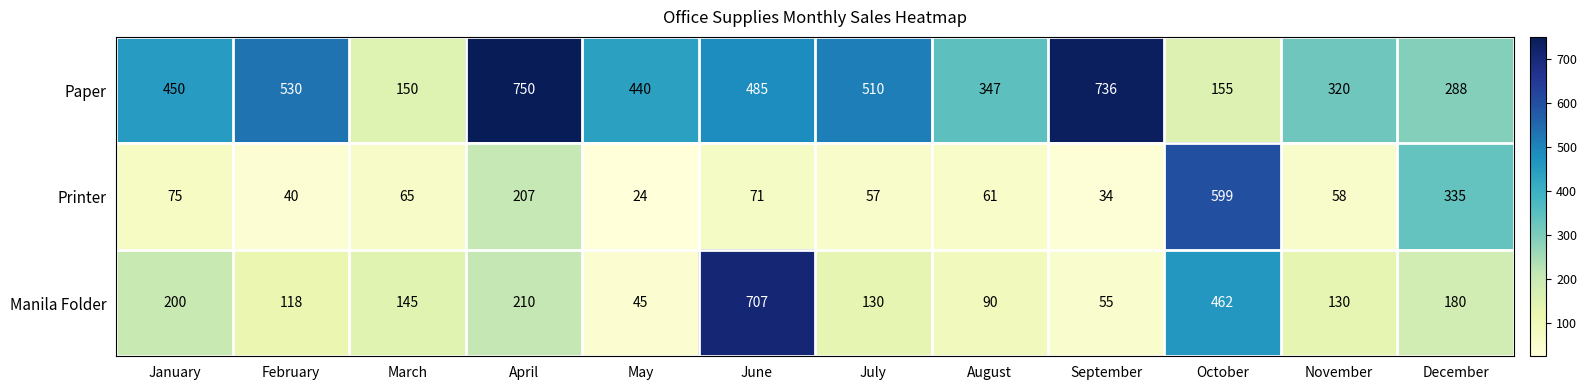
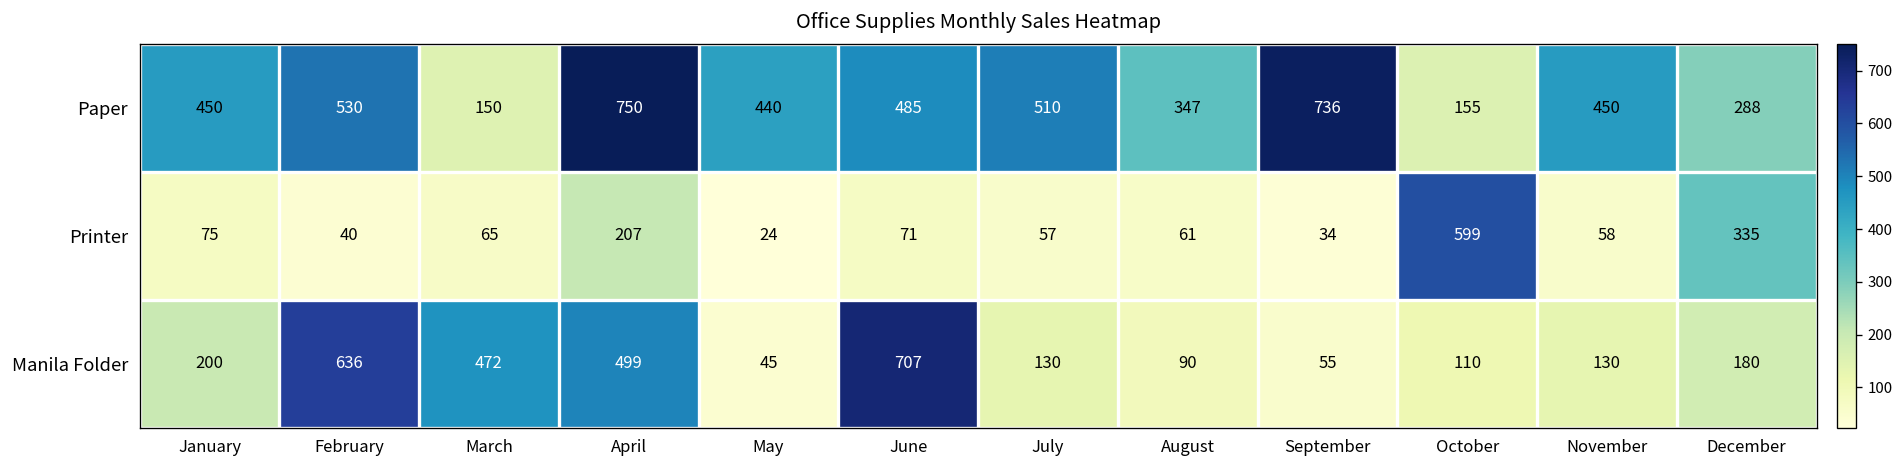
Paper, November: 320 -> 450
Manila Folder, February: 118 -> 636
Manila Folder, March: 145 -> 472
Manila Folder, April: 210 -> 499
Manila Folder, October: 462 -> 110
